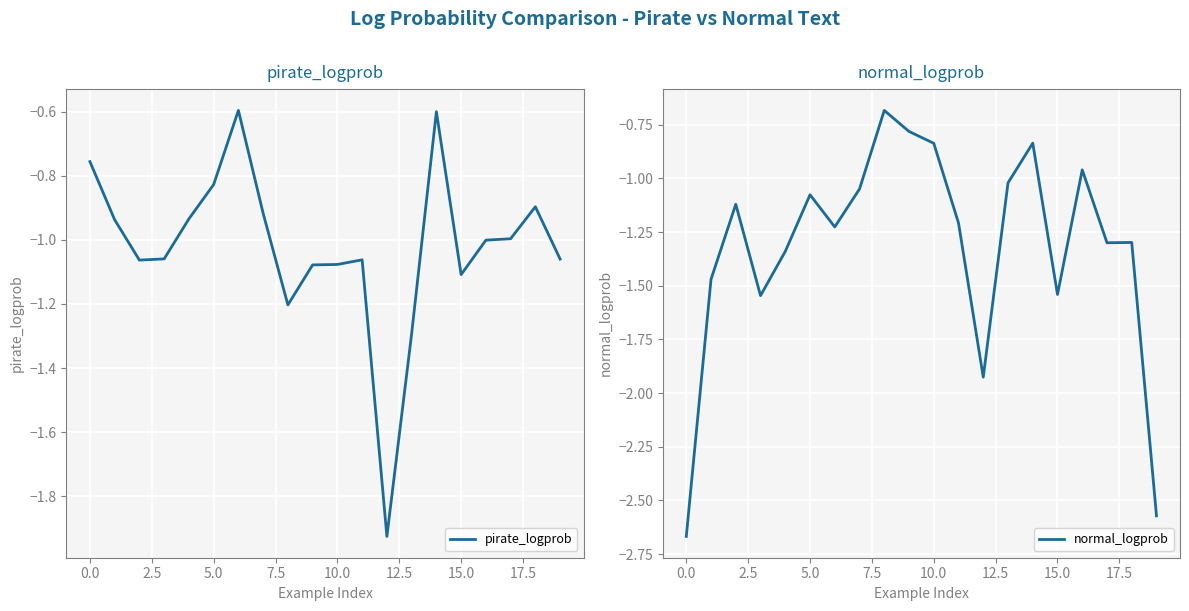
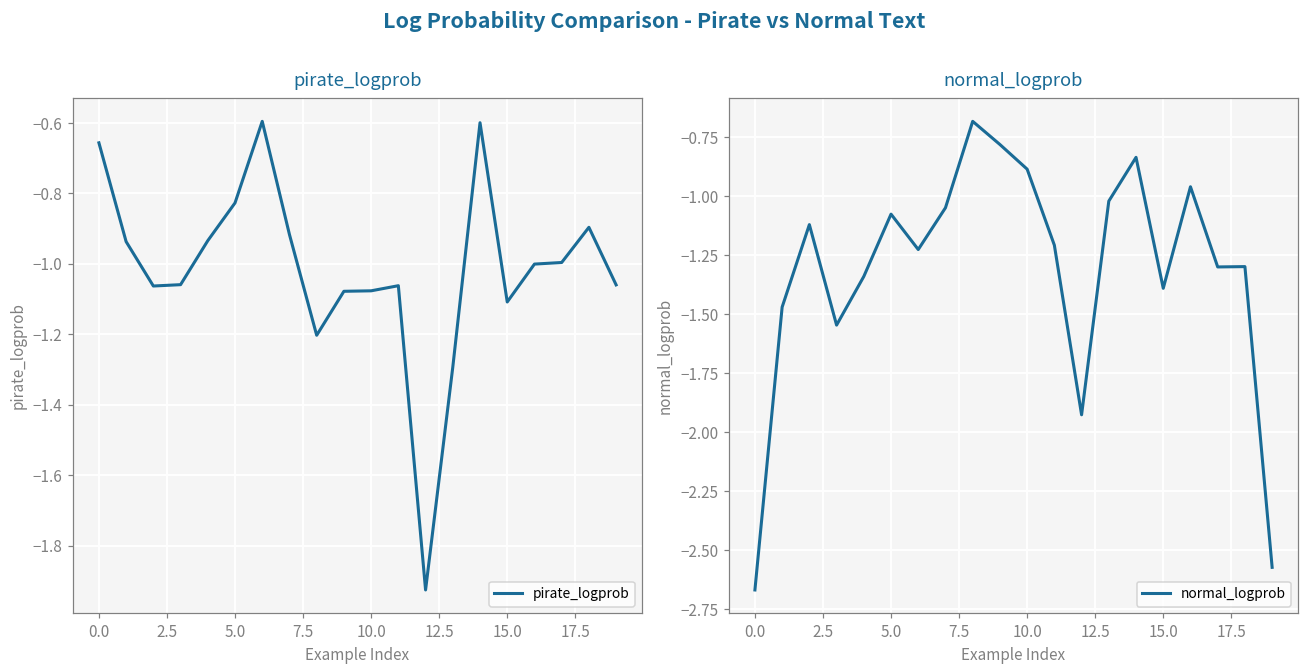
pirate_logprob, 0.0: -0.76 -> -0.66
normal_logprob, 10.0: -0.84 -> -0.89
normal_logprob, 15.0: -1.54 -> -1.39
